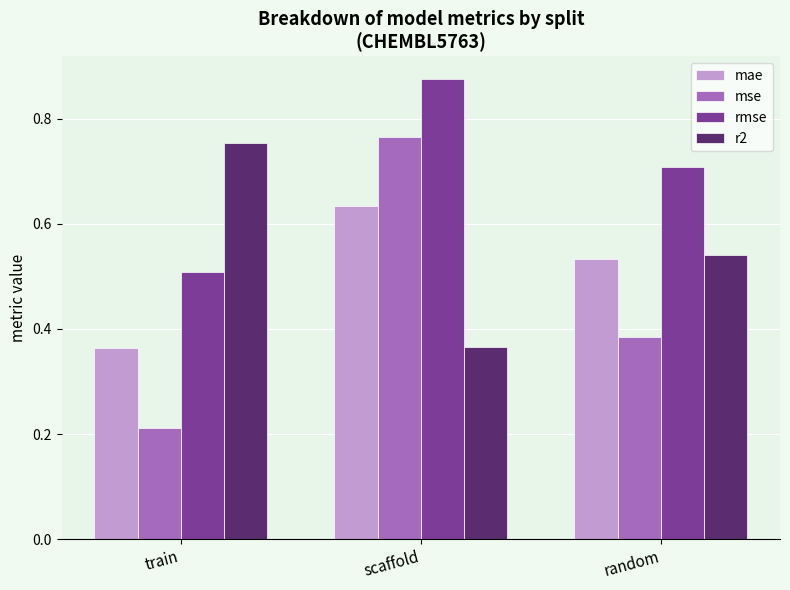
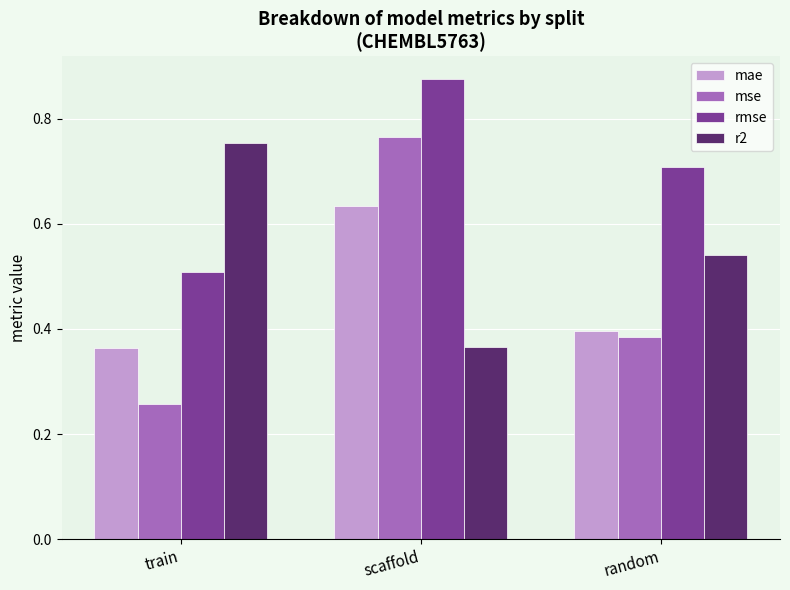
mse, train: 0.21 -> 0.26
mae, random: 0.53 -> 0.40
